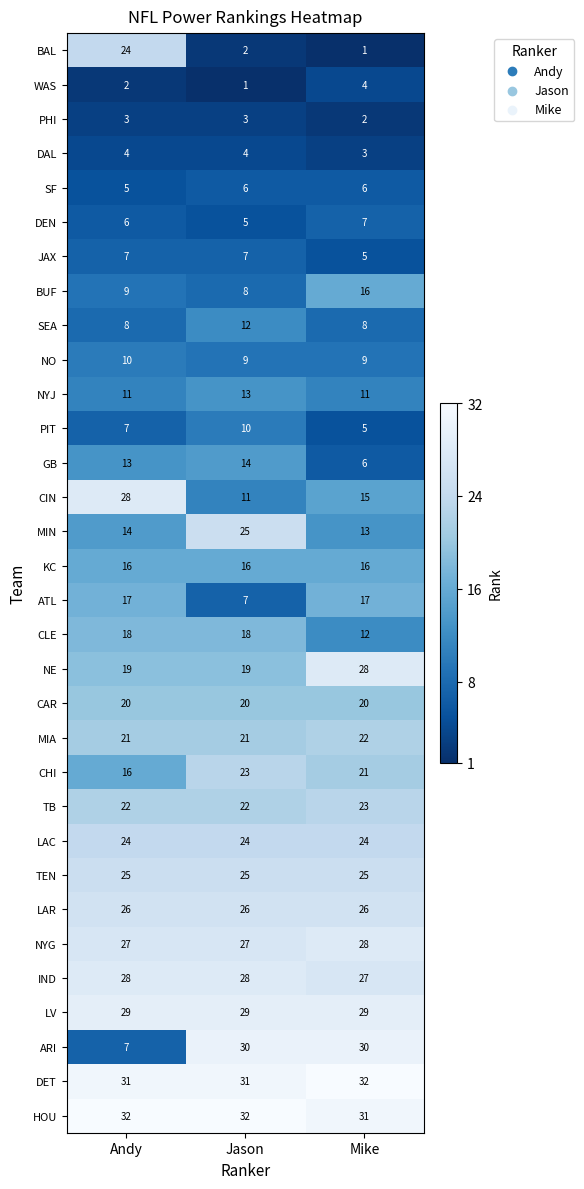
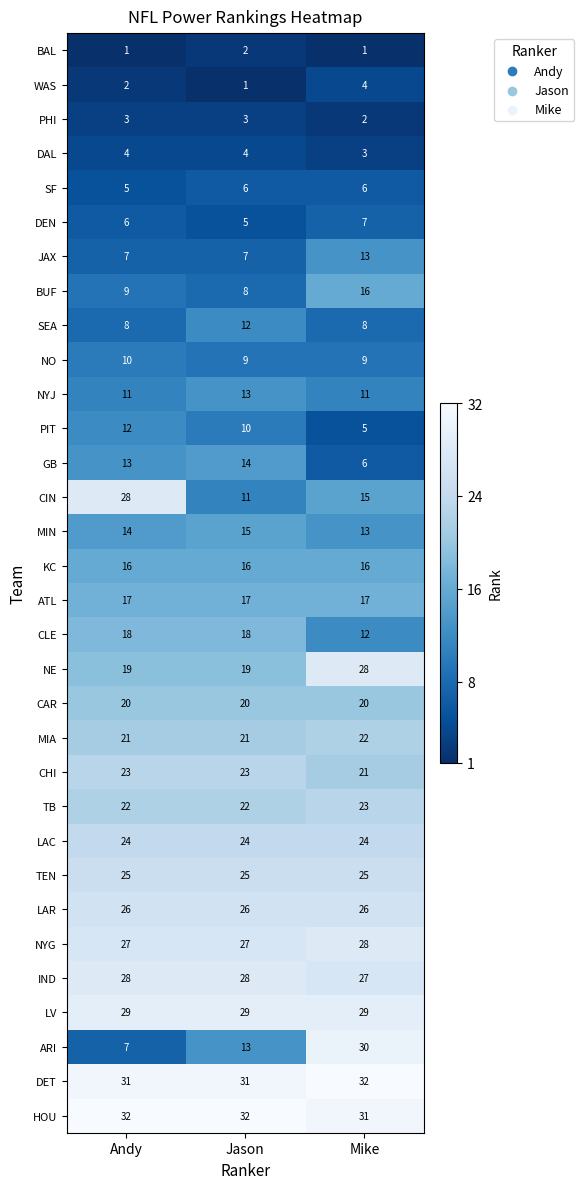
BAL, Andy: 24 -> 1
JAX, Mike: 5 -> 13
PIT, Andy: 7 -> 12
MIN, Jason: 25 -> 15
ATL, Jason: 7 -> 17
CHI, Andy: 16 -> 23
ARI, Jason: 30 -> 13
